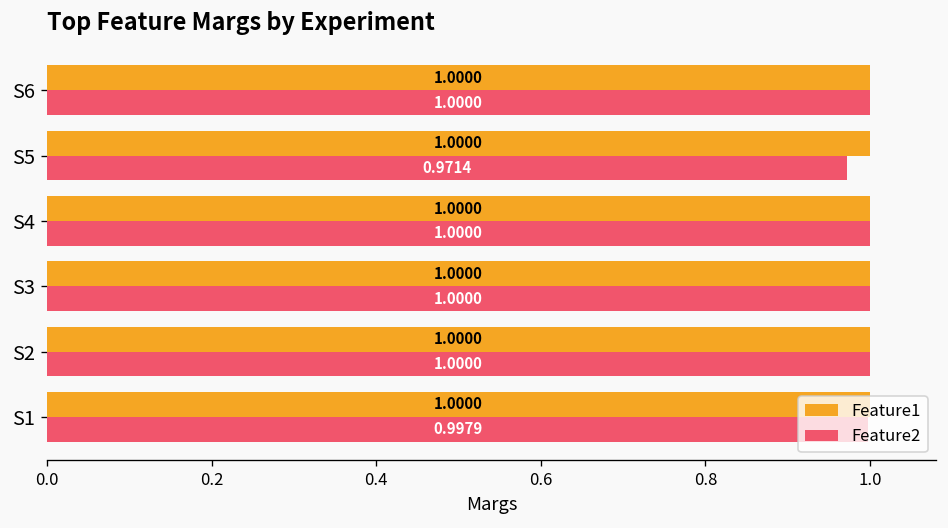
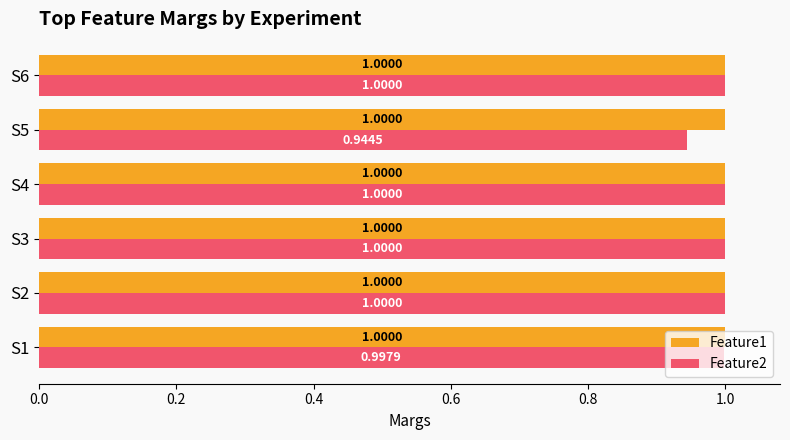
Feature2, S5: 0.9714 -> 0.9445
